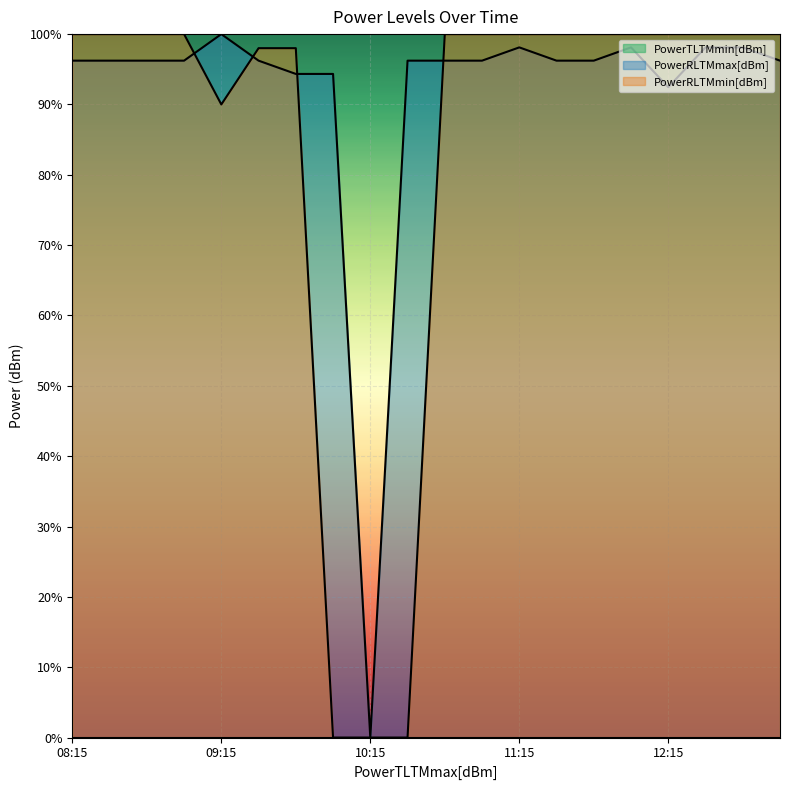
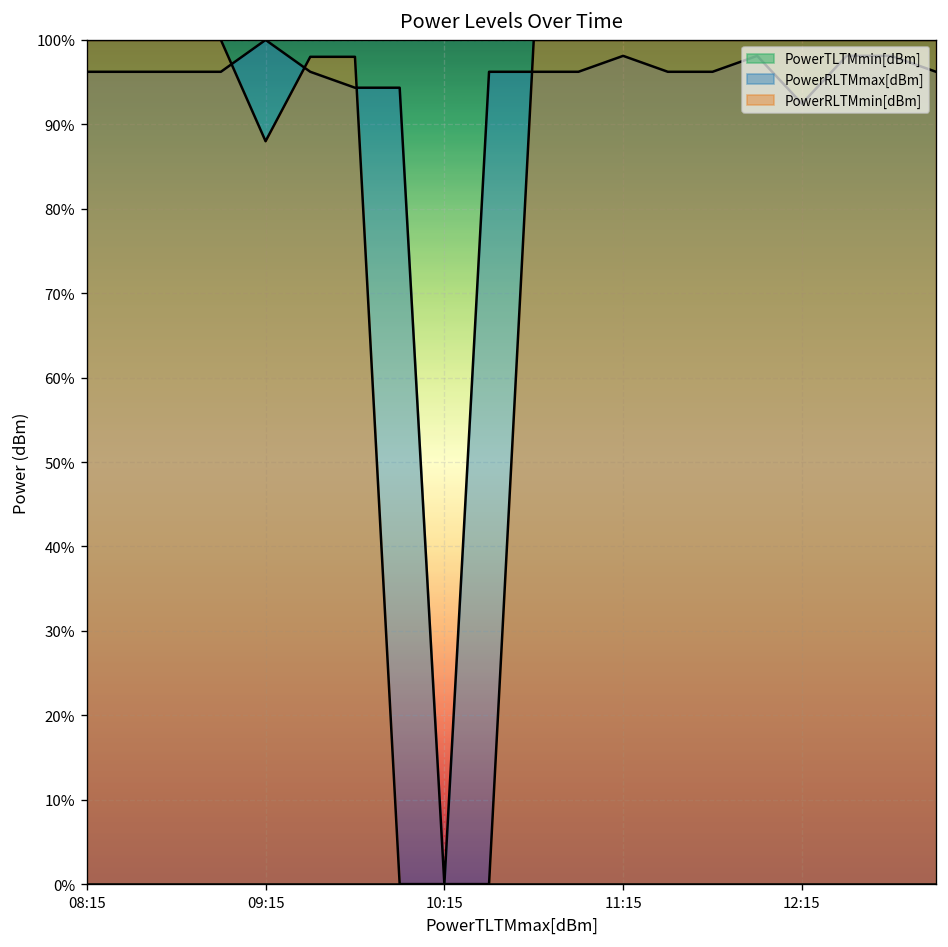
PowerRLTMmin[dBm], 09:15: 90% -> 88%
